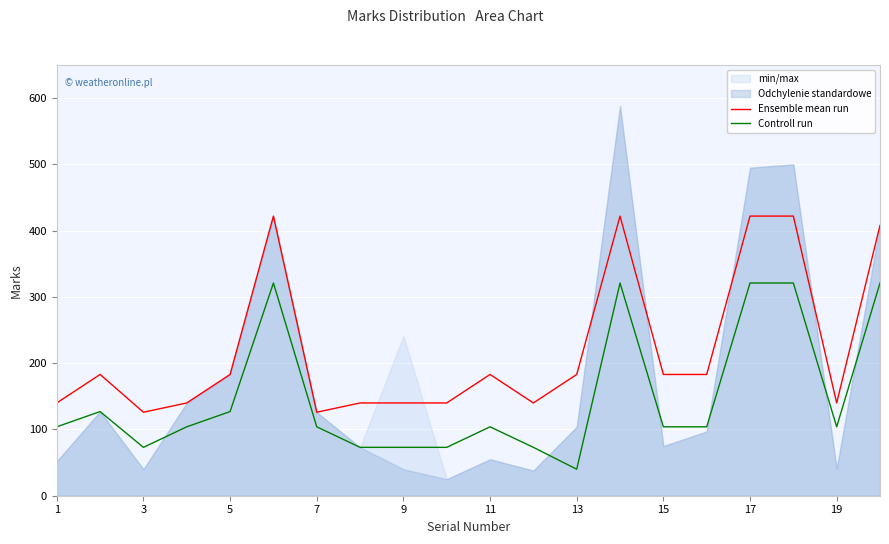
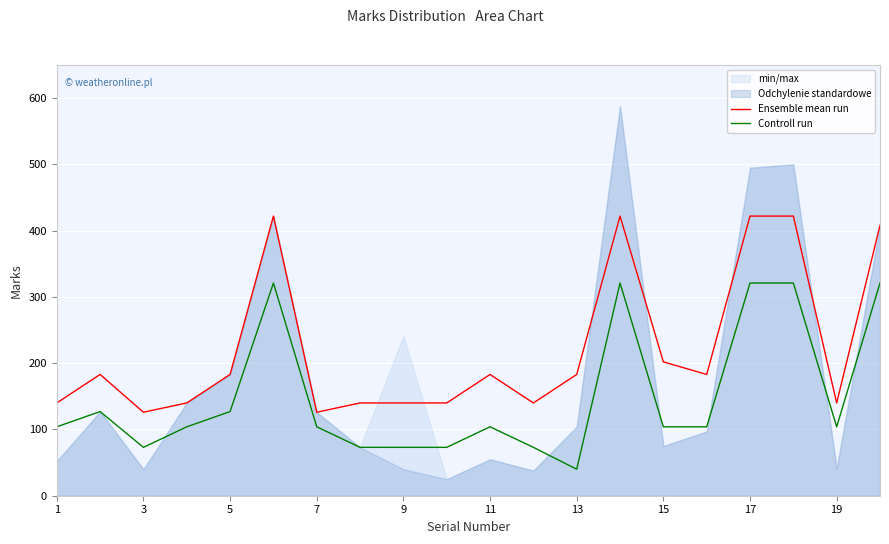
Ensemble mean run, 15: 180 -> 200
